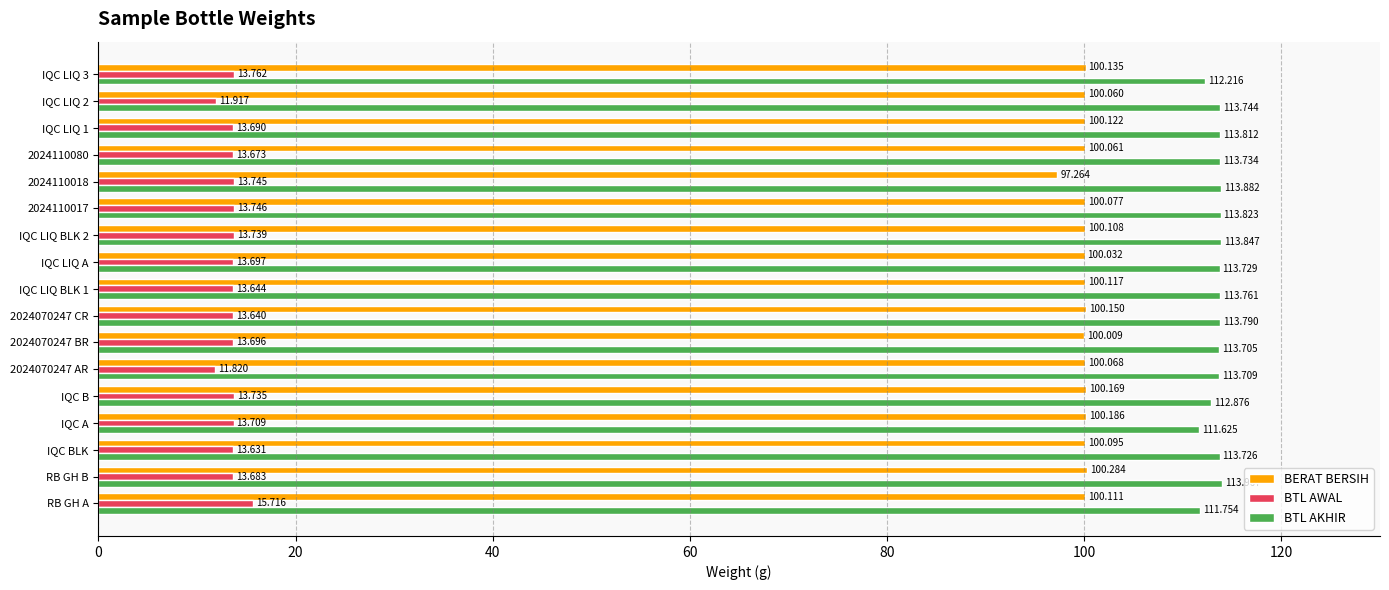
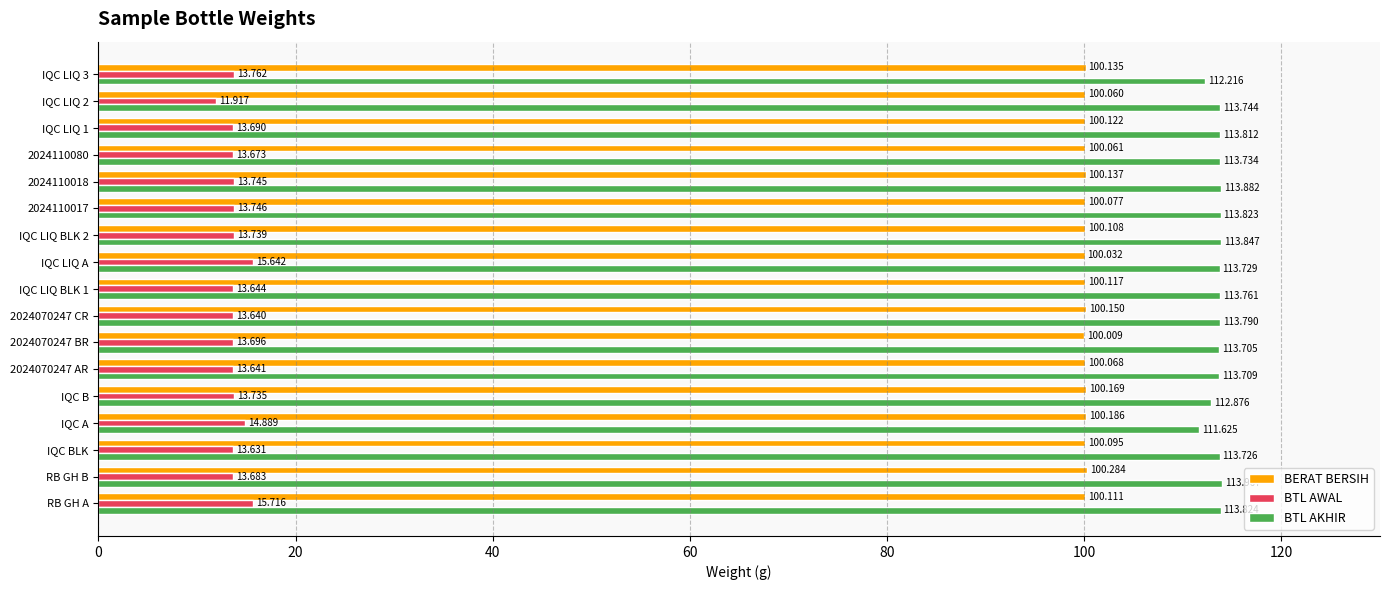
BERAT BERSIH, 2024110018: 97.264 -> 100.137
BTL AWAL, IQC LIQ A: 13.697 -> 15.642
BTL AWAL, 2024070247 AR: 11.820 -> 13.641
BTL AWAL, IQC A: 13.709 -> 14.889
BTL AKHIR, RB GH A: 112 -> 114
